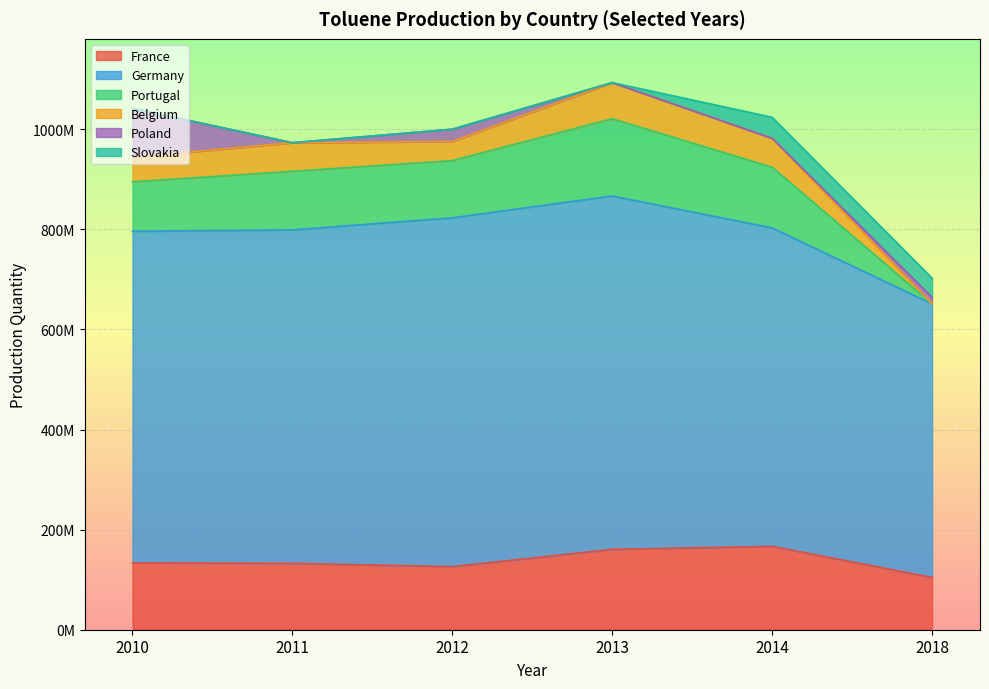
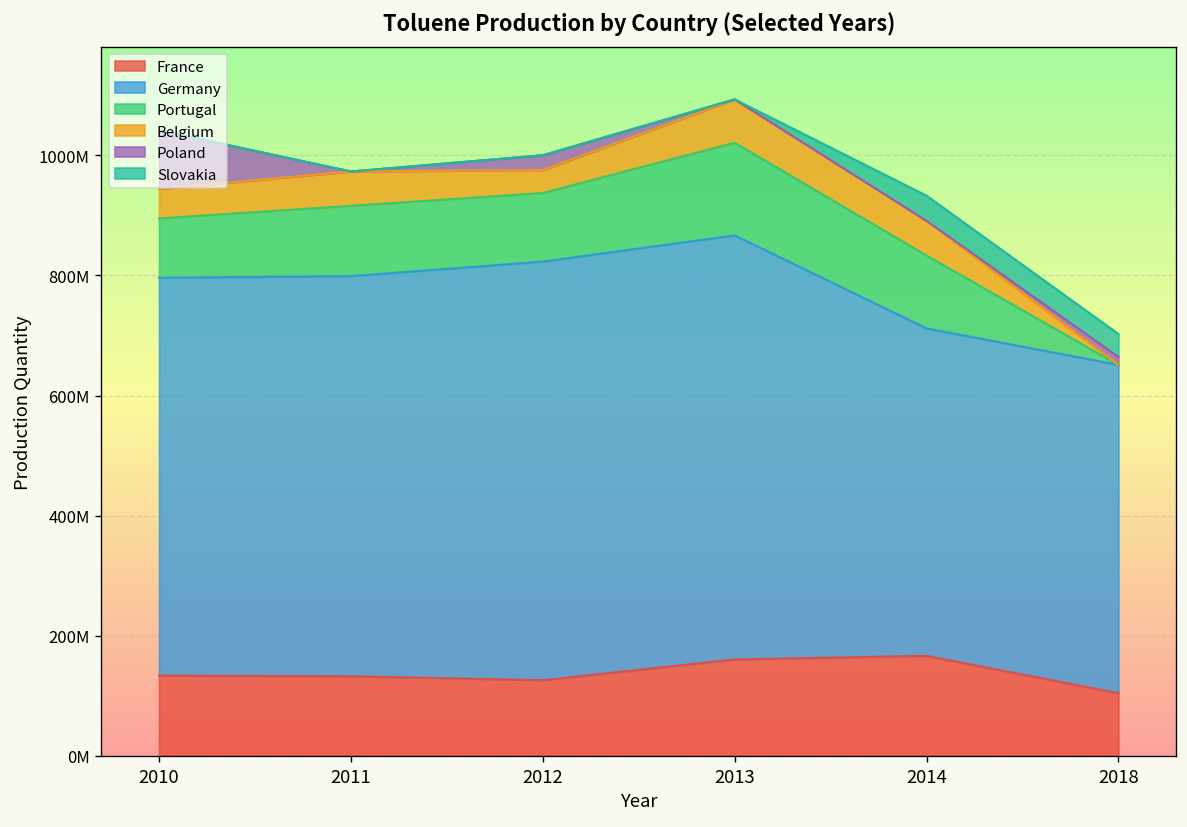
Germany, 2014: 640000000 -> 550000000
